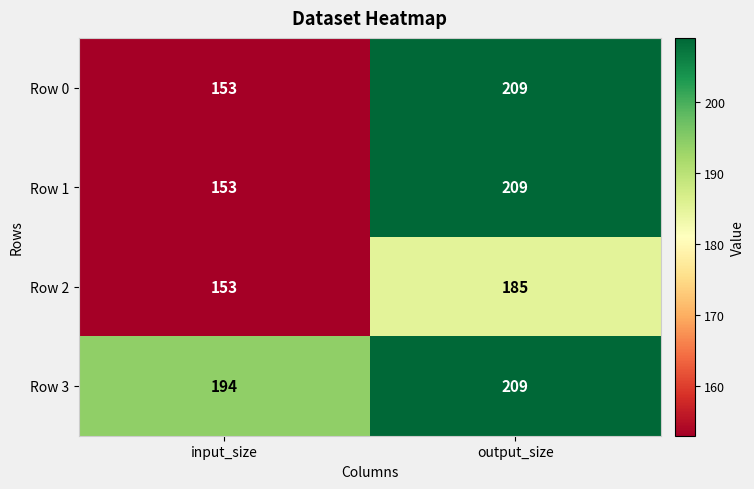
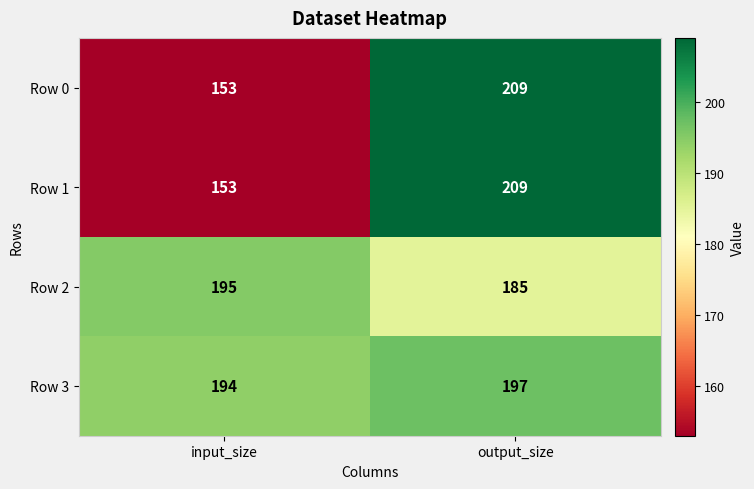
Row 2, input_size: 153 -> 195
Row 3, output_size: 209 -> 197
